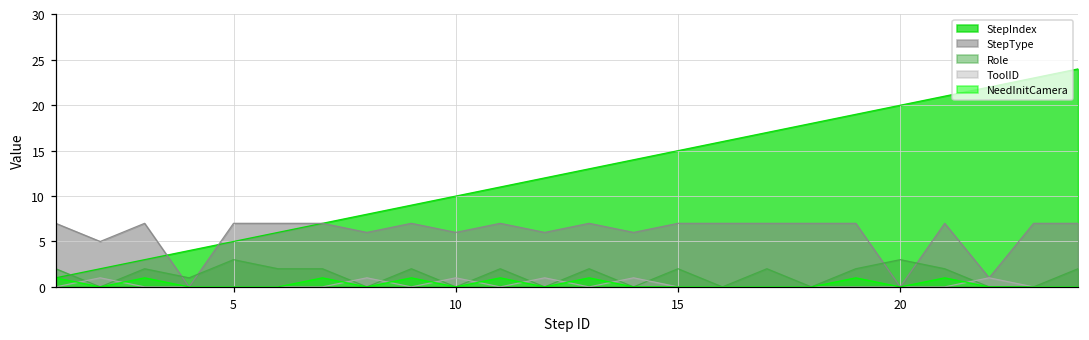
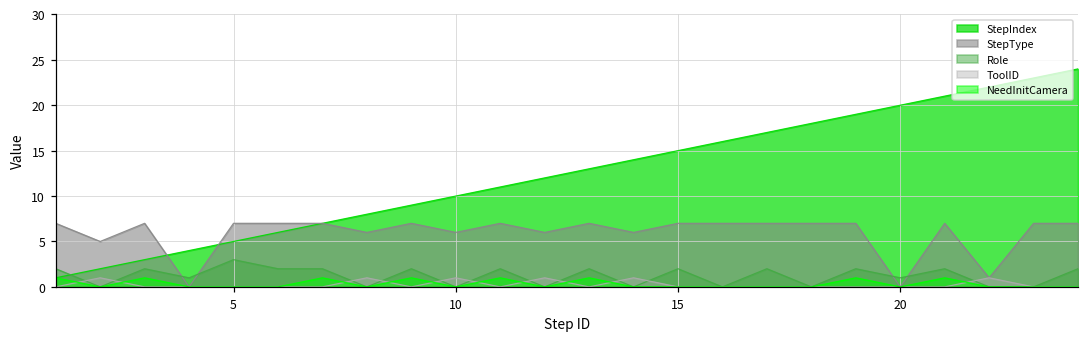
Role, 20: 3 -> 1
